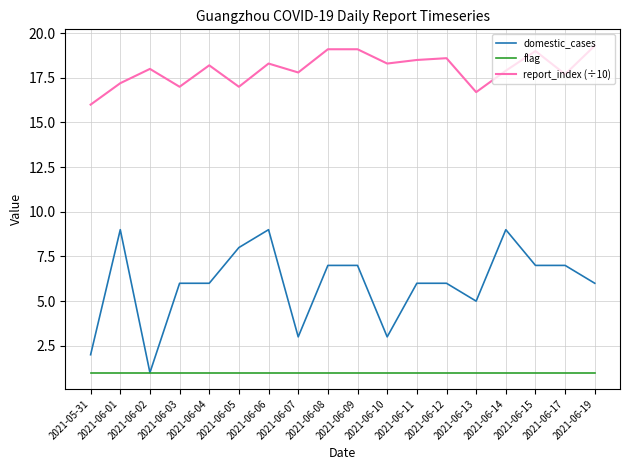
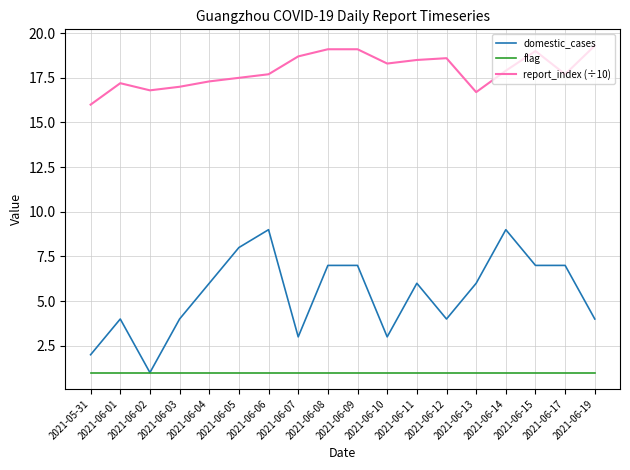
domestic_cases, 2021-06-01: 9 -> 4
report_index (÷10), 2021-06-02: 18.0 -> 16.8
domestic_cases, 2021-06-03: 6 -> 4
report_index (÷10), 2021-06-04: 18.2 -> 17.3
report_index (÷10), 2021-06-05: 17.0 -> 17.5
report_index (÷10), 2021-06-06: 18.3 -> 17.7
report_index (÷10), 2021-06-07: 17.8 -> 18.7
domestic_cases, 2021-06-12: 6 -> 4
domestic_cases, 2021-06-13: 5 -> 6
domestic_cases, 2021-06-19: 6 -> 4
